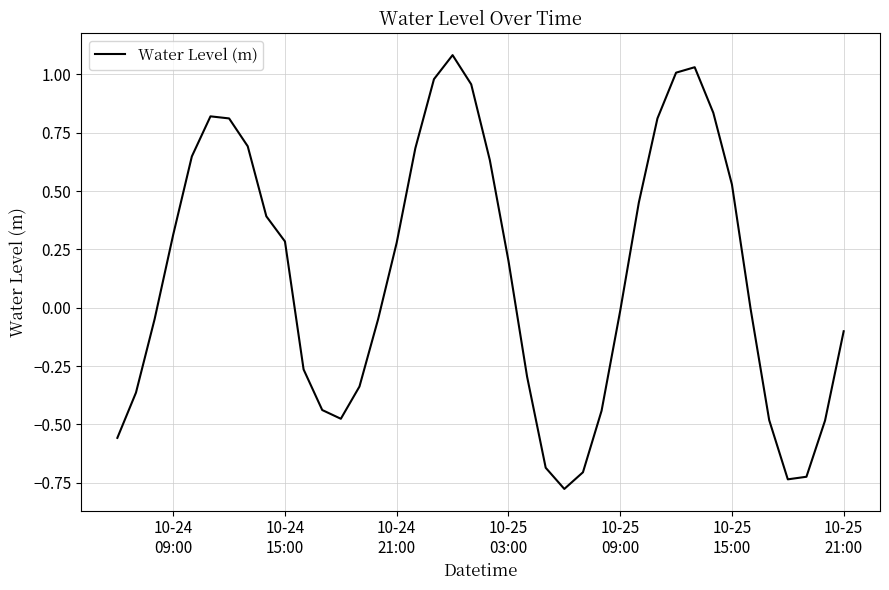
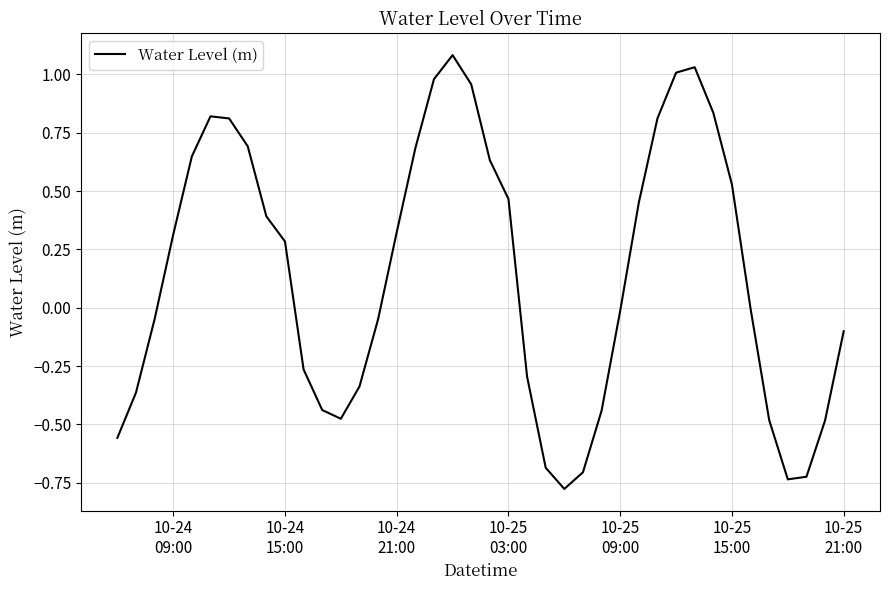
10-24 21:00: 0.28 -> 0.32
10-25 03:00: 0.20 -> 0.47
